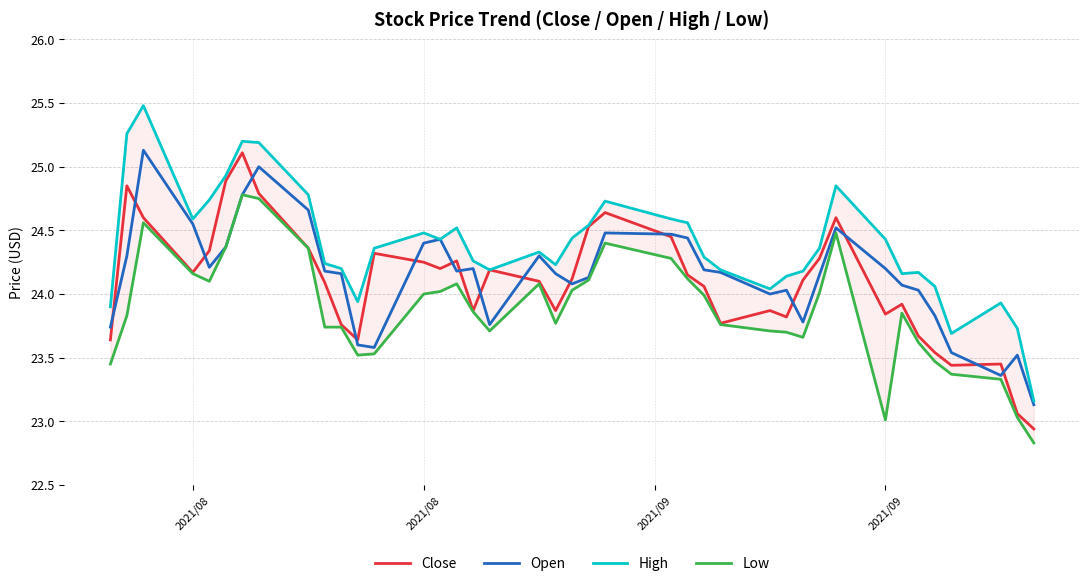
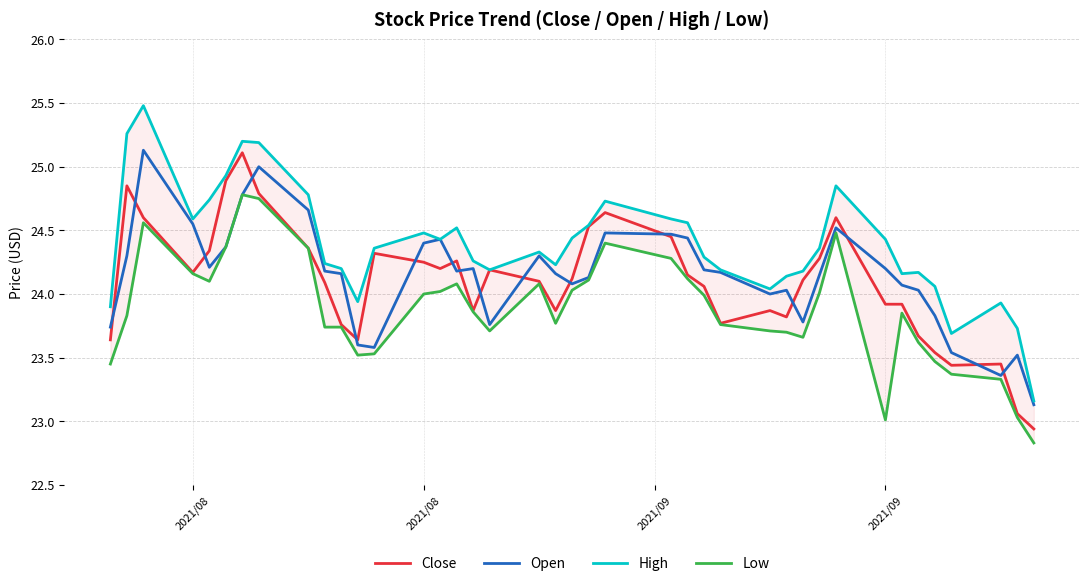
Close, 2021/09: 23.84 -> 23.92
